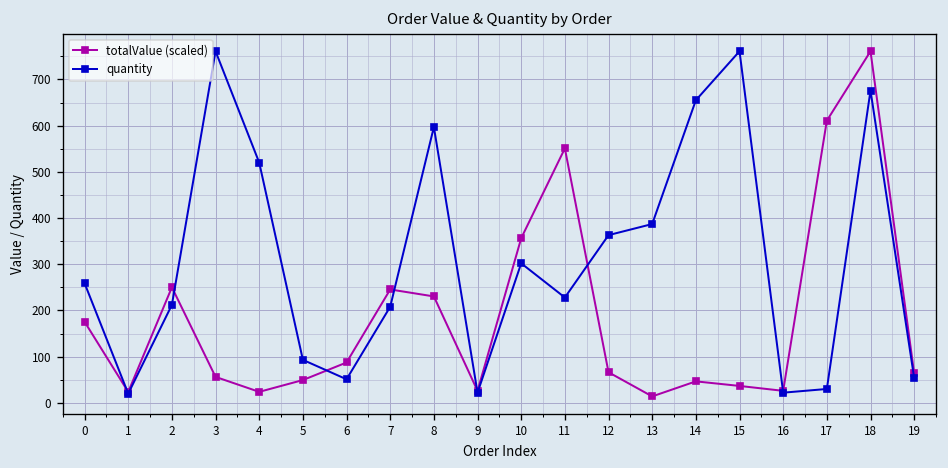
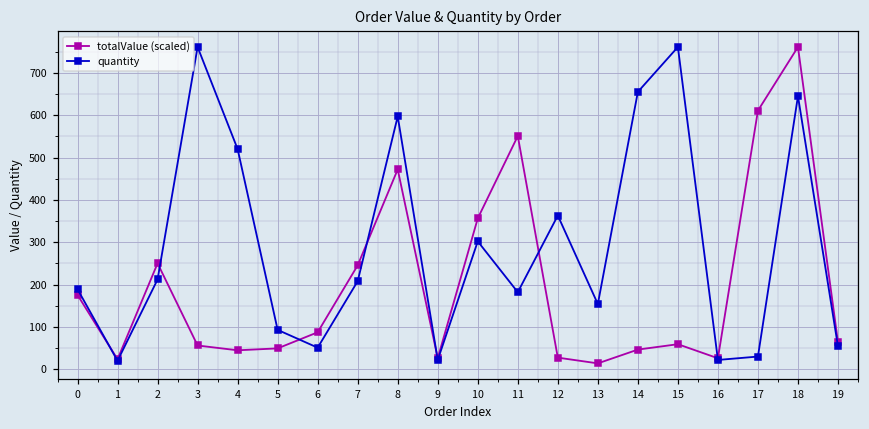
quantity, 0: 260 -> 190
totalValue (scaled), 4: 20 -> 40
totalValue (scaled), 8: 230 -> 470
quantity, 11: 230 -> 180
totalValue (scaled), 12: 70 -> 30
quantity, 13: 390 -> 150
totalValue (scaled), 15: 40 -> 60
quantity, 18: 680 -> 650
